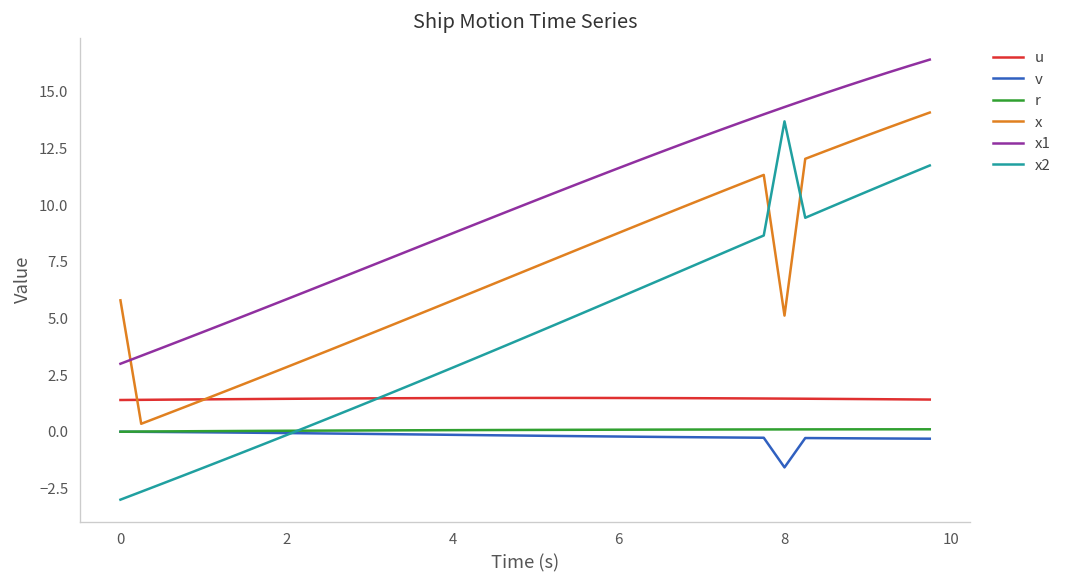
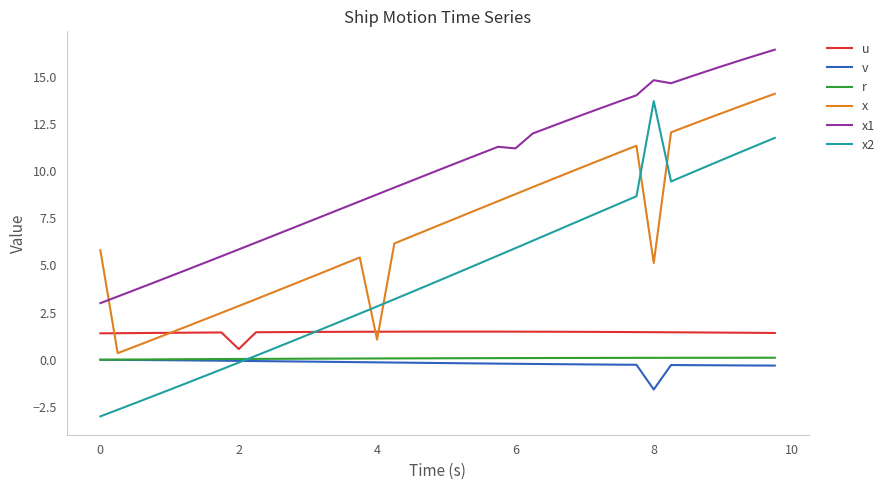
u, 2: 1.5 -> 0.6
x, 4: 5.8 -> 1.1
x1, 6: 11.6 -> 11.2
x1, 8: 14.3 -> 14.8
